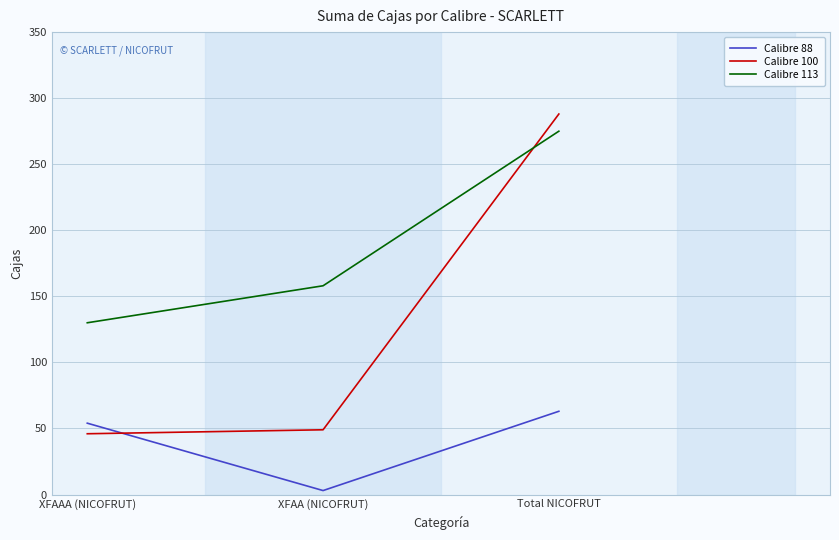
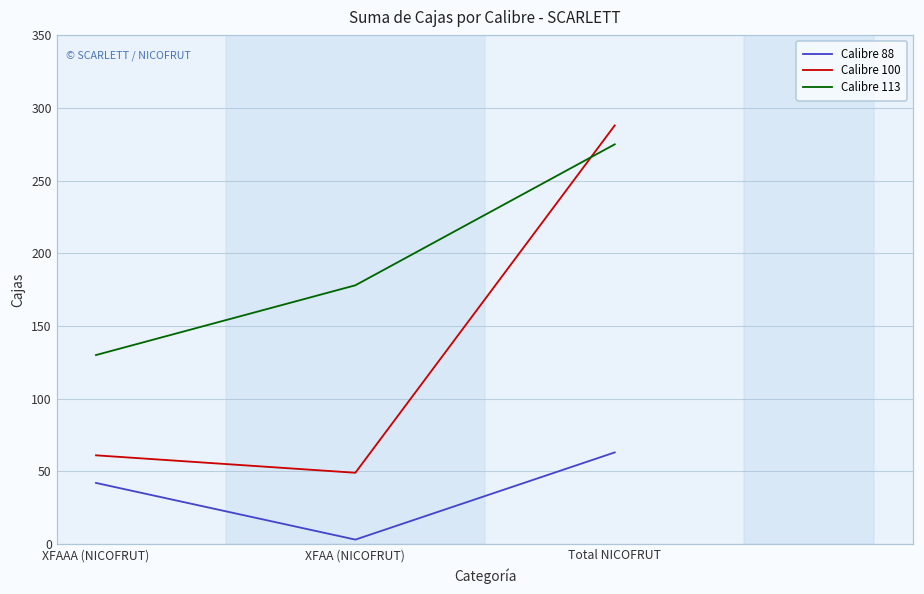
Calibre 88, XFAAA (NICOFRUT): 54 -> 42
Calibre 100, XFAAA (NICOFRUT): 46 -> 61
Calibre 113, XFAA (NICOFRUT): 158 -> 178
